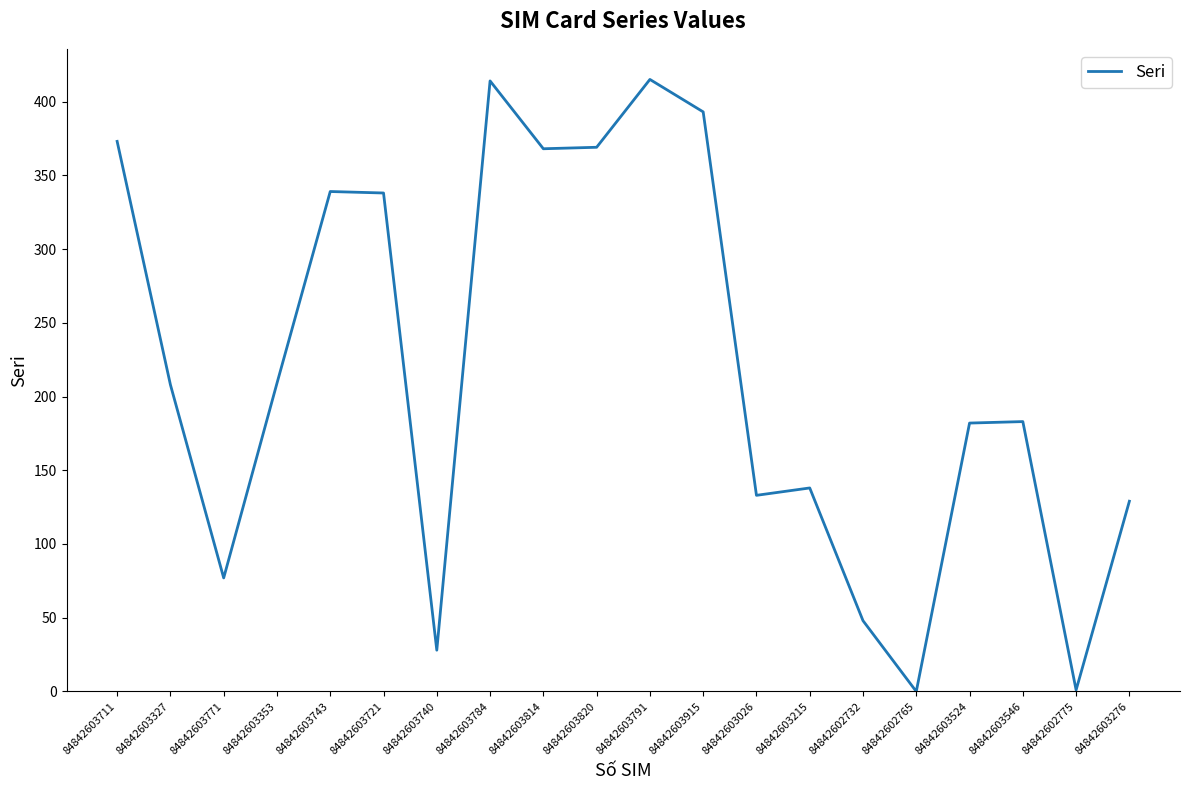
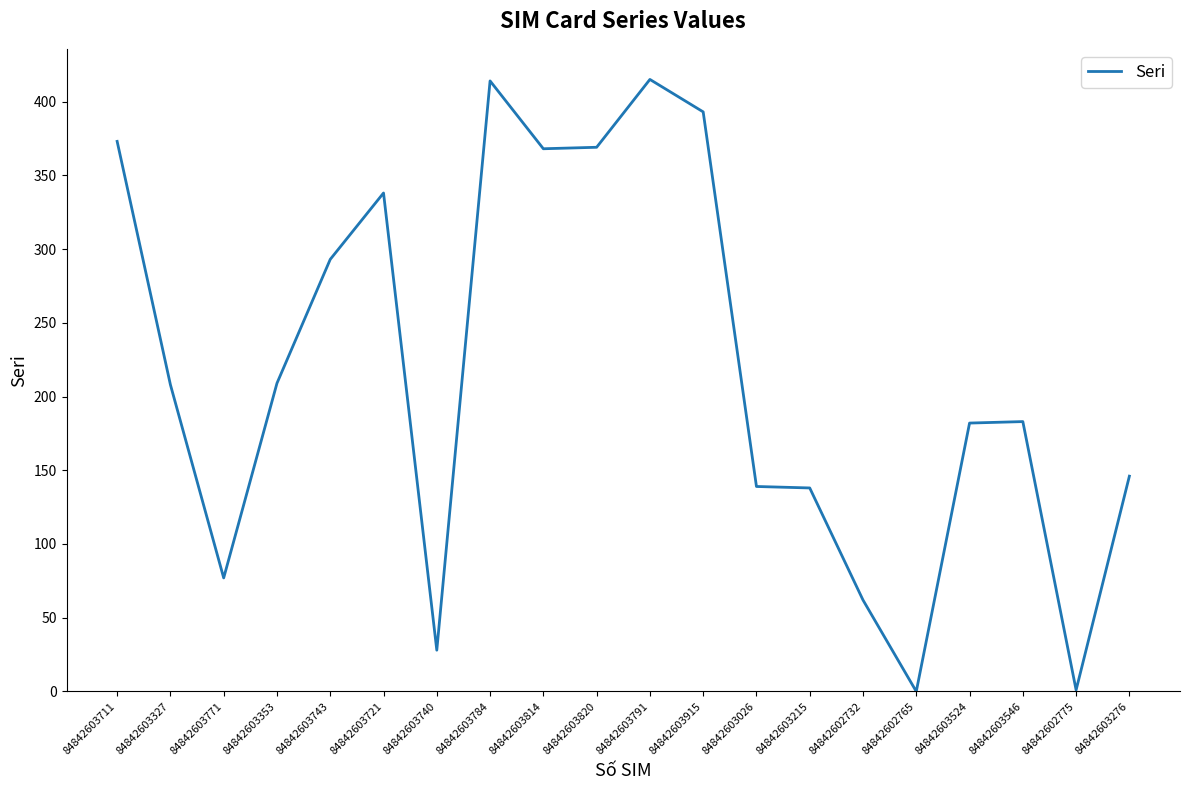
84842603743: 339 -> 293
84842603026: 133 -> 139
84842602732: 48 -> 62
84842603276: 129 -> 146
